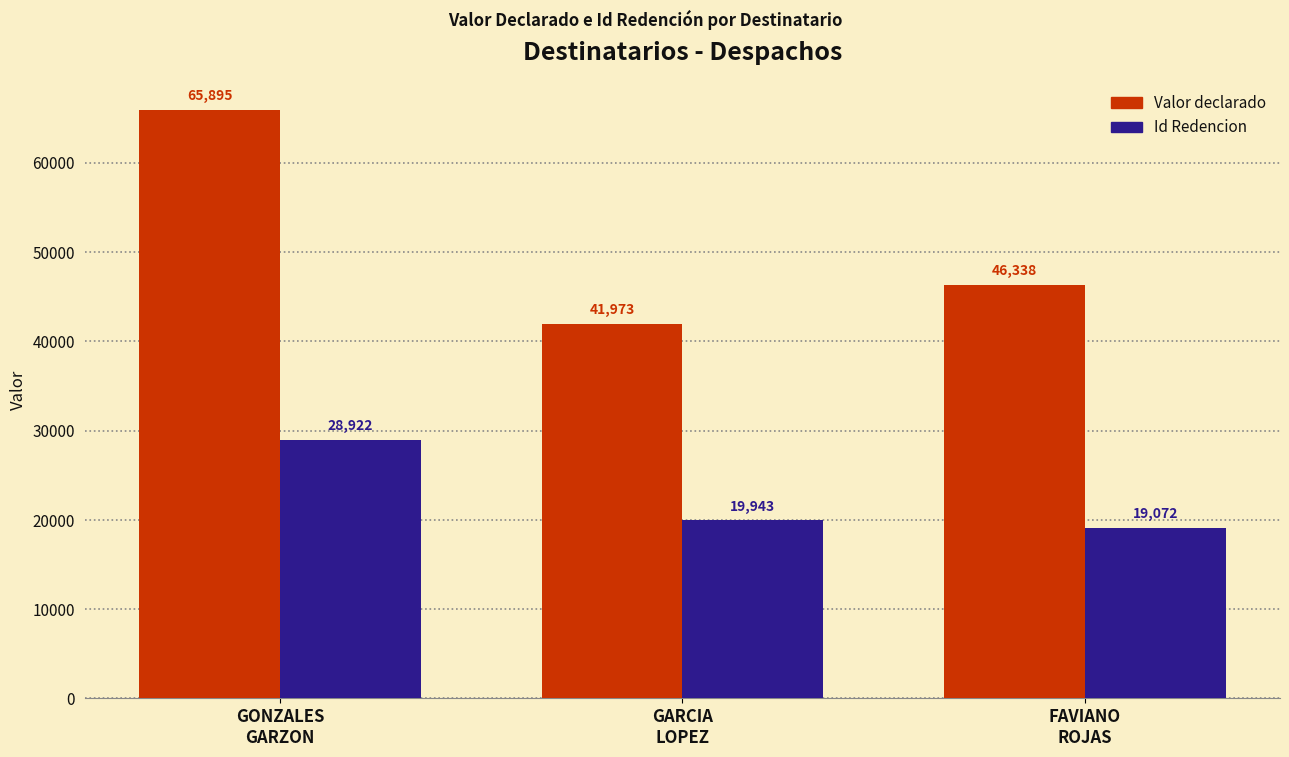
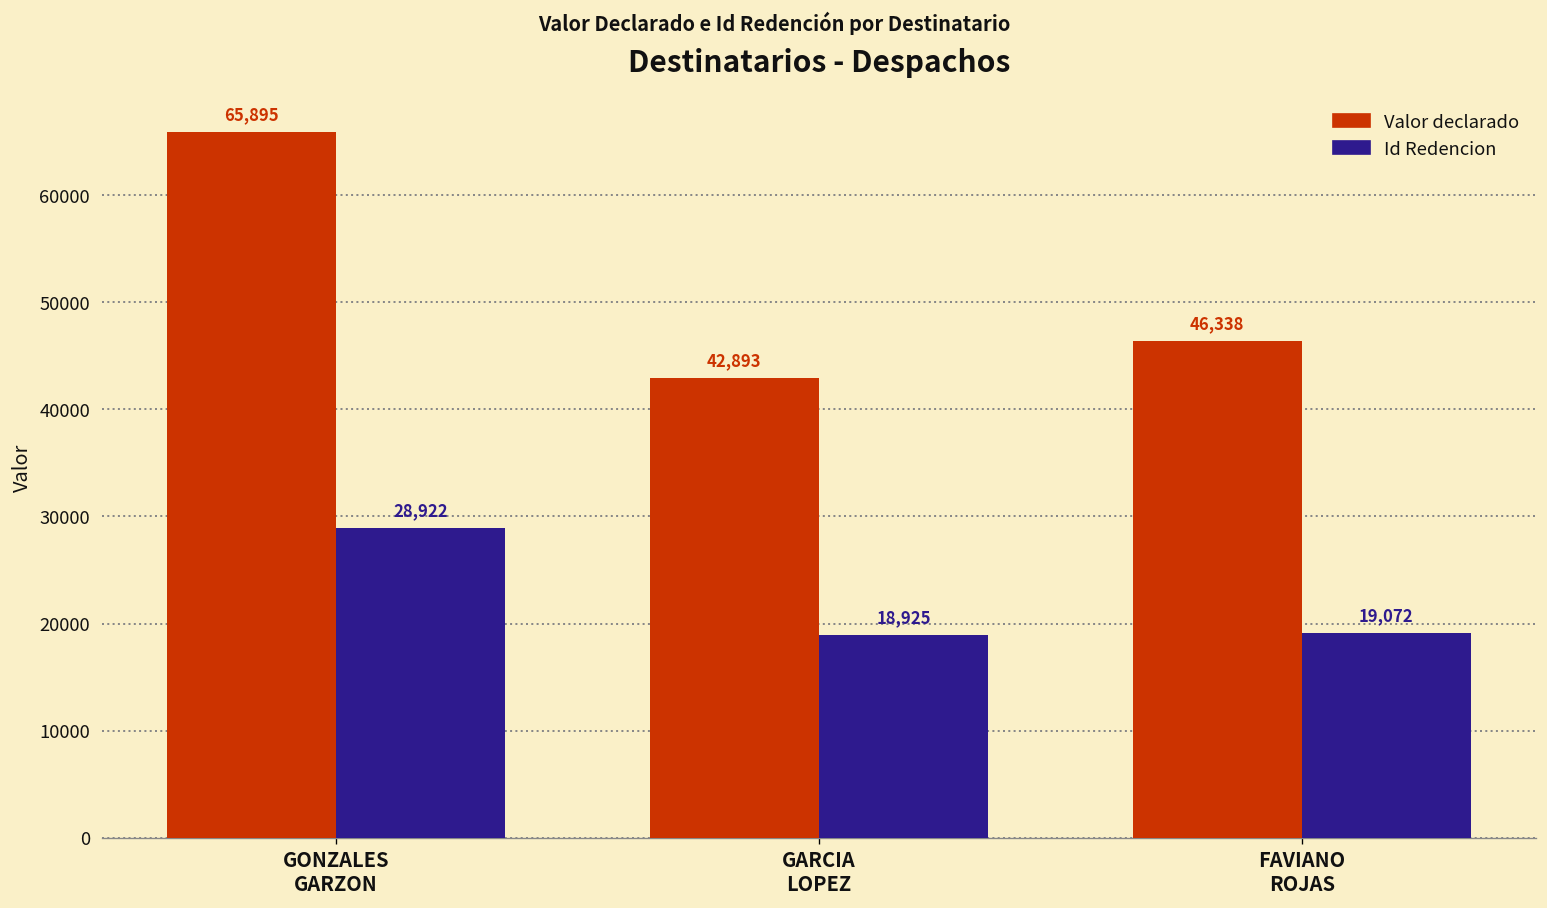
Valor declarado, GARCIA LOPEZ: 41,973 -> 42,893
Id Redencion, GARCIA LOPEZ: 19,943 -> 18,925
